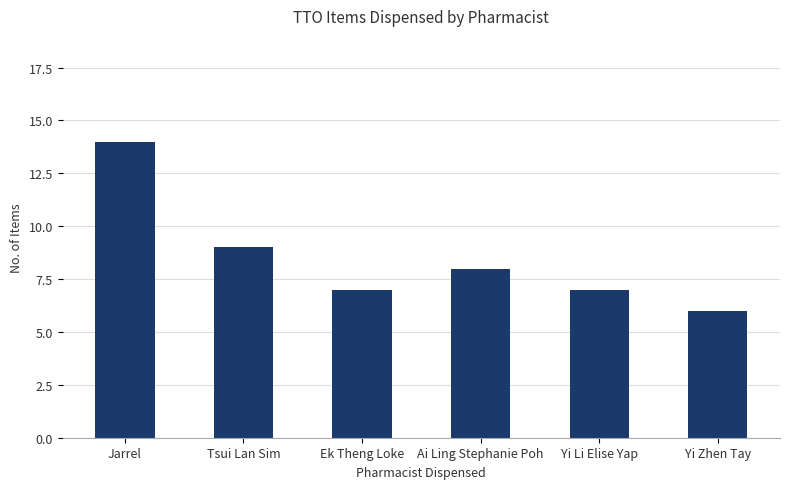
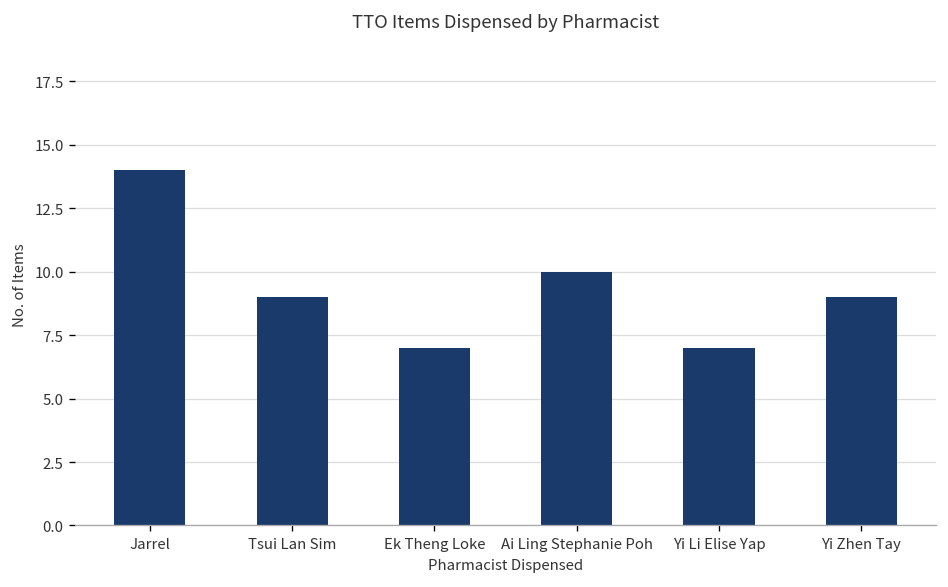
Ai Ling Stephanie Poh: 8 -> 10
Yi Zhen Tay: 6 -> 9
